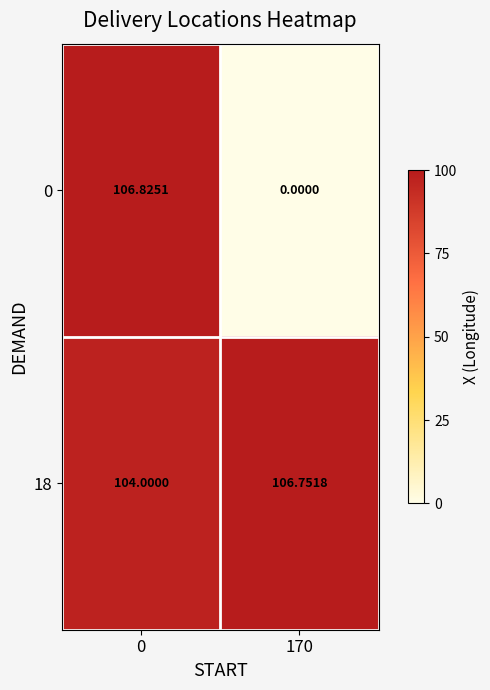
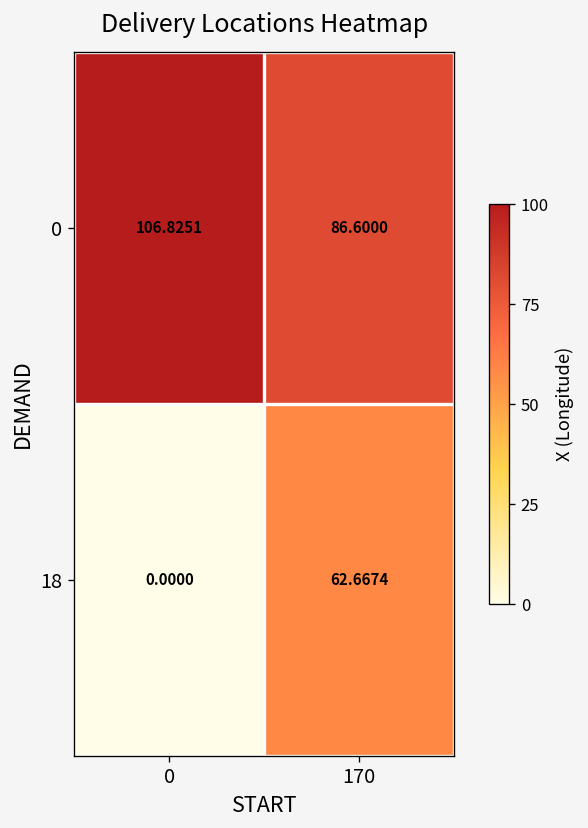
0, 170: 0.0000 -> 86.6000
18, 0: 104.0000 -> 0.0000
18, 170: 106.7518 -> 62.6674
